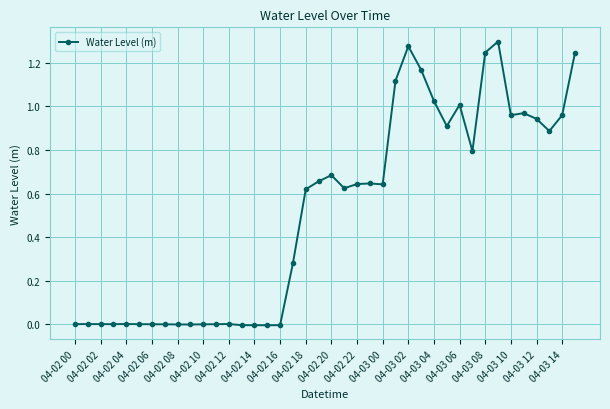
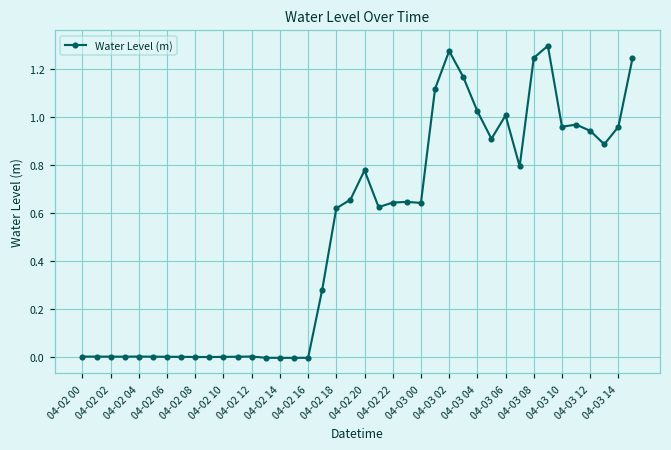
04-02 20: 0.68 -> 0.78
